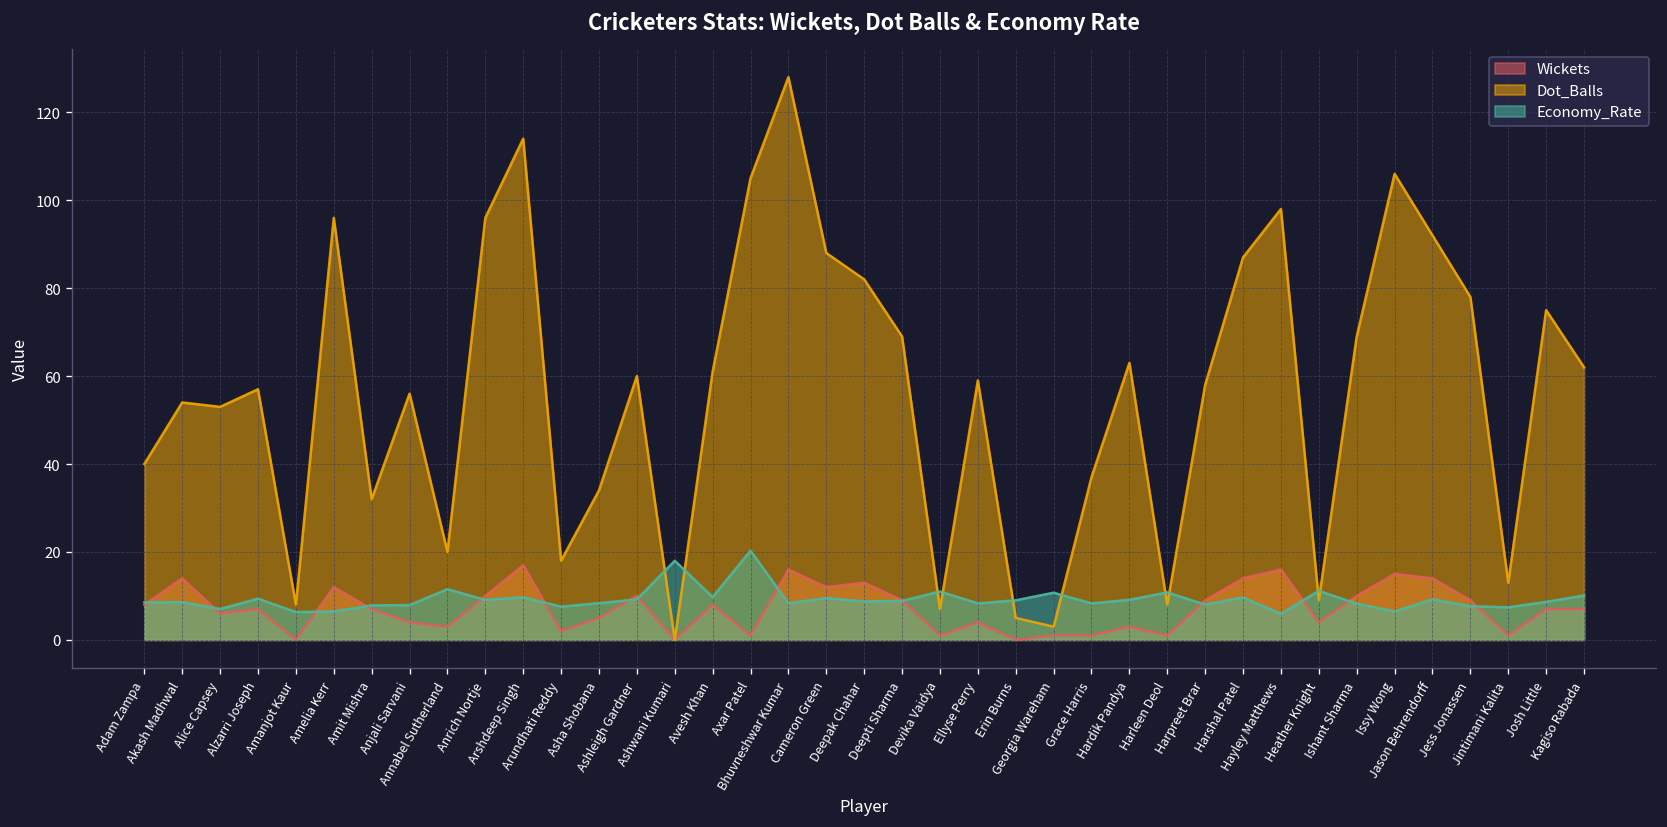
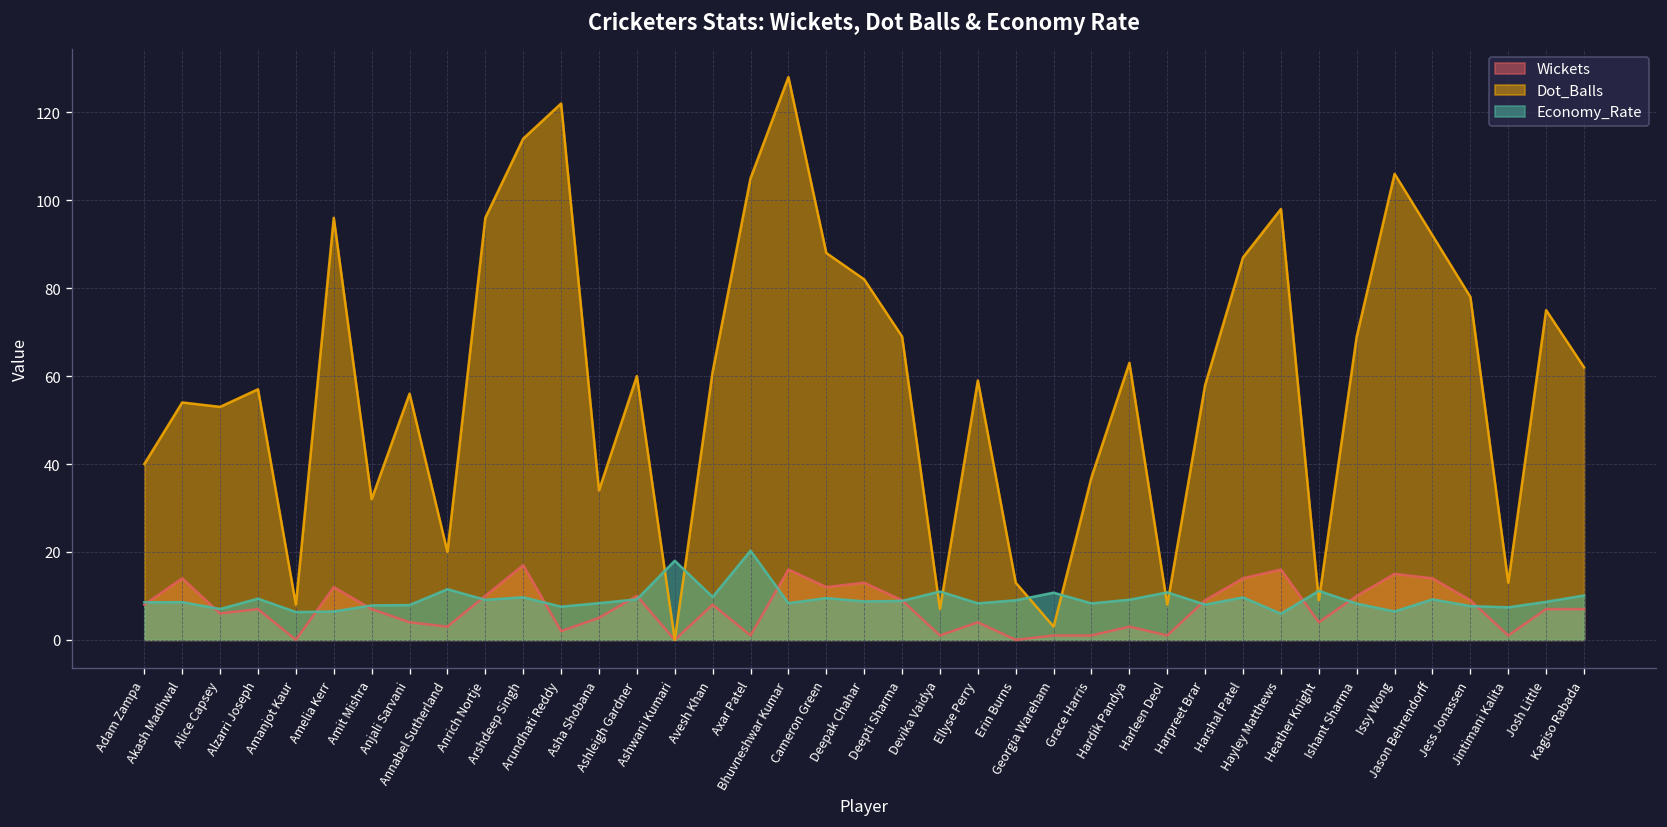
Dot_Balls, Arundhati Reddy: 18 -> 122
Dot_Balls, Erin Burns: 5 -> 13
